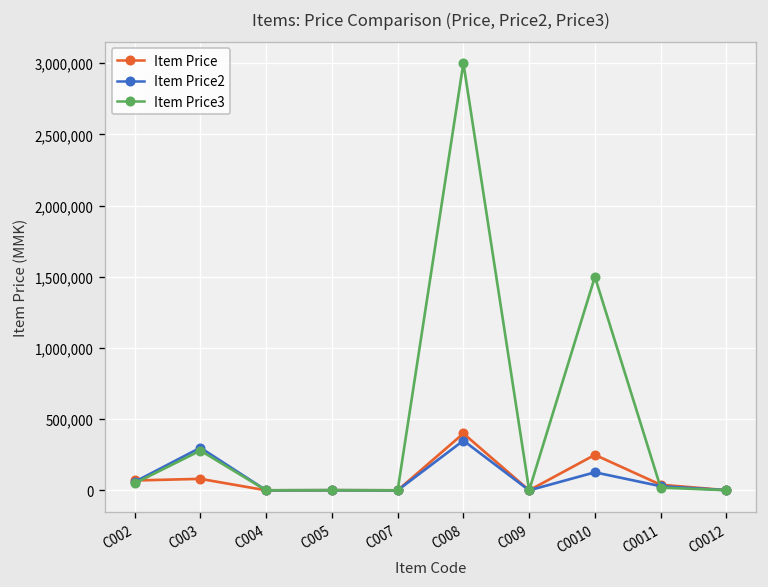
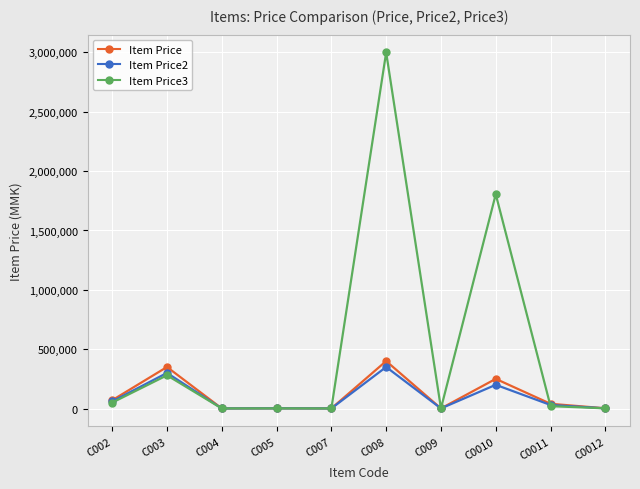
Item Price, C003: 80,000 -> 350,000
Item Price2, C0010: 130,000 -> 200,000
Item Price3, C0010: 1,500,000 -> 1,810,000
